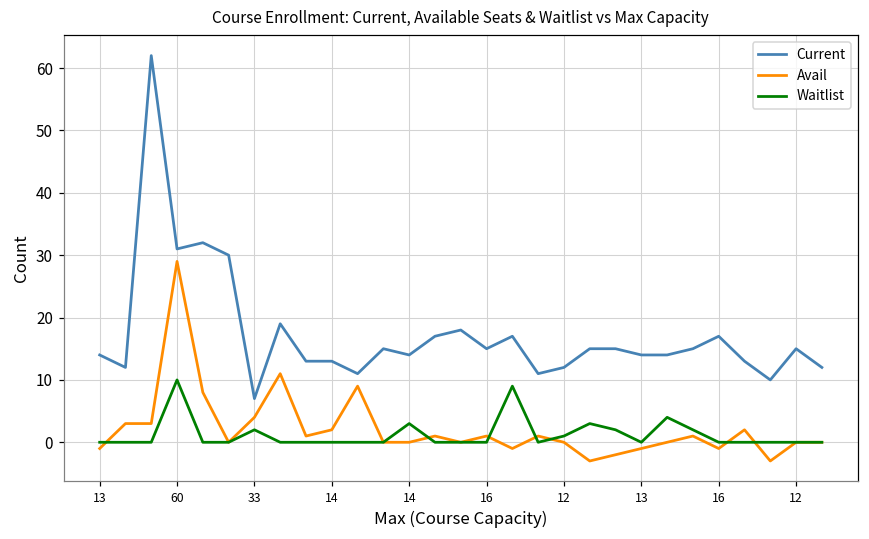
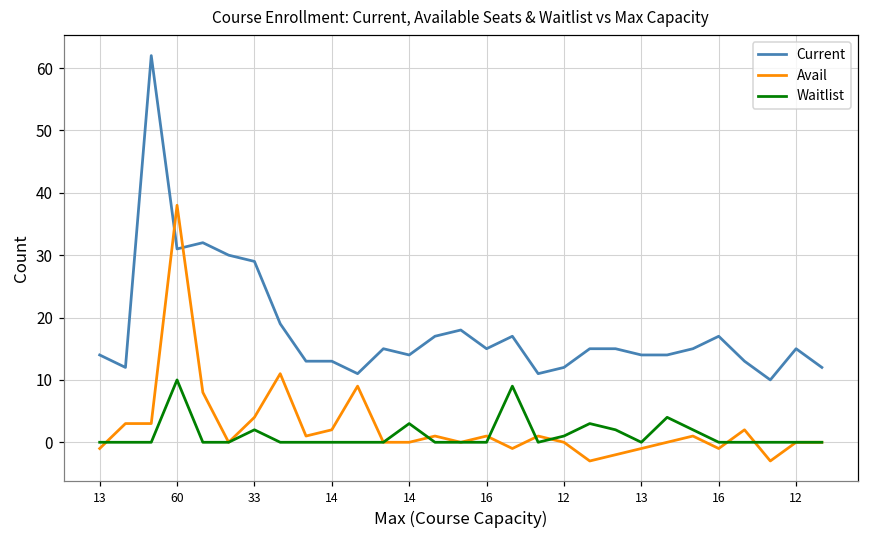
Avail, 60: 29 -> 38
Current, 33: 7 -> 29
